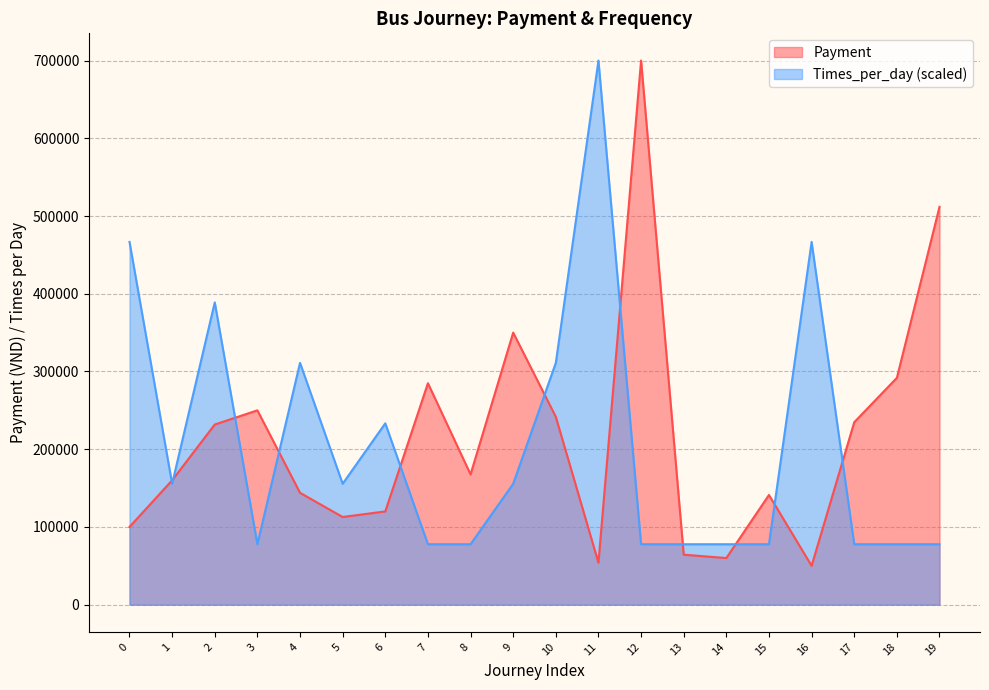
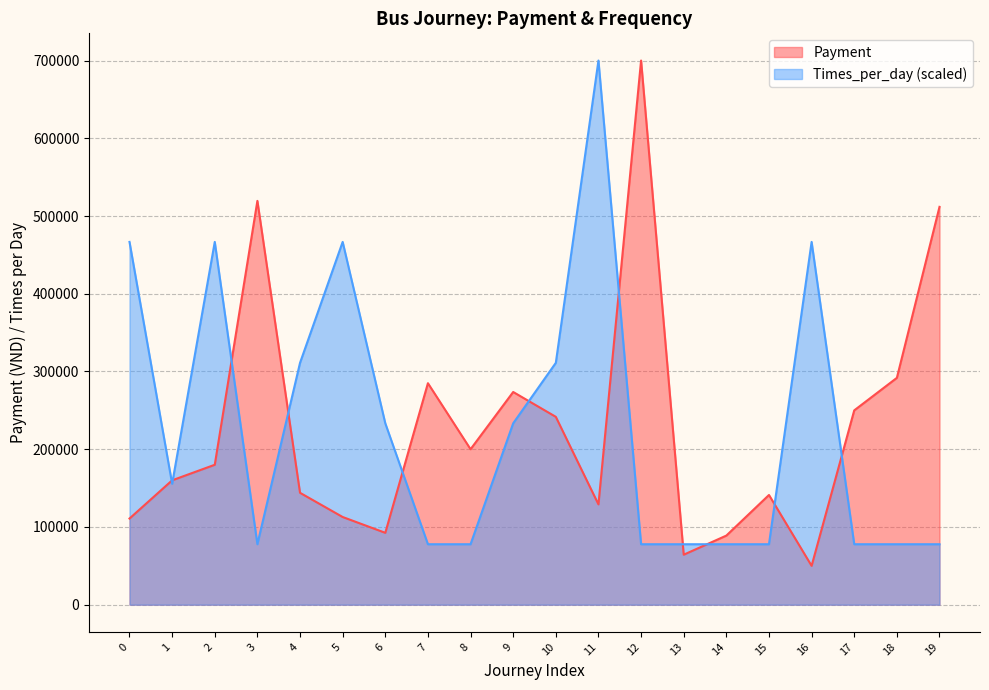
Payment, 0: 100000 -> 110000
Payment, 2: 230000 -> 180000
Times_per_day (scaled), 2: 390000 -> 470000
Payment, 3: 250000 -> 520000
Times_per_day (scaled), 5: 160000 -> 470000
Payment, 6: 120000 -> 90000
Payment, 8: 170000 -> 200000
Payment, 9: 350000 -> 270000
Times_per_day (scaled), 9: 160000 -> 230000
Payment, 11: 50000 -> 130000
Payment, 14: 60000 -> 90000
Payment, 17: 230000 -> 250000
